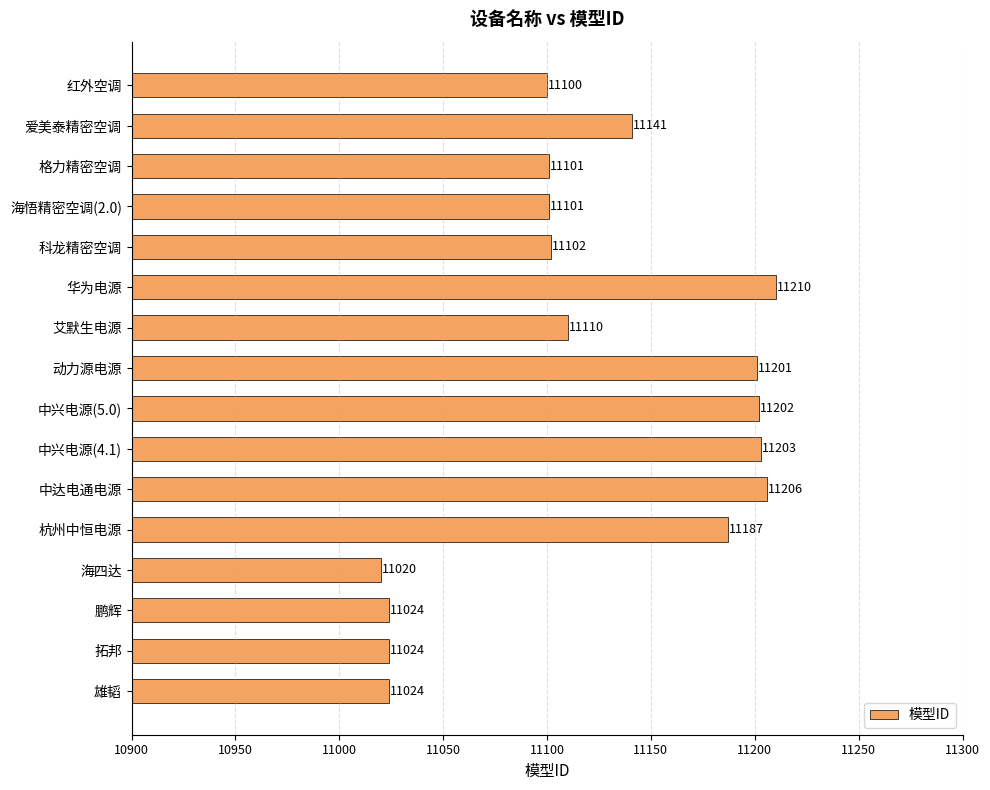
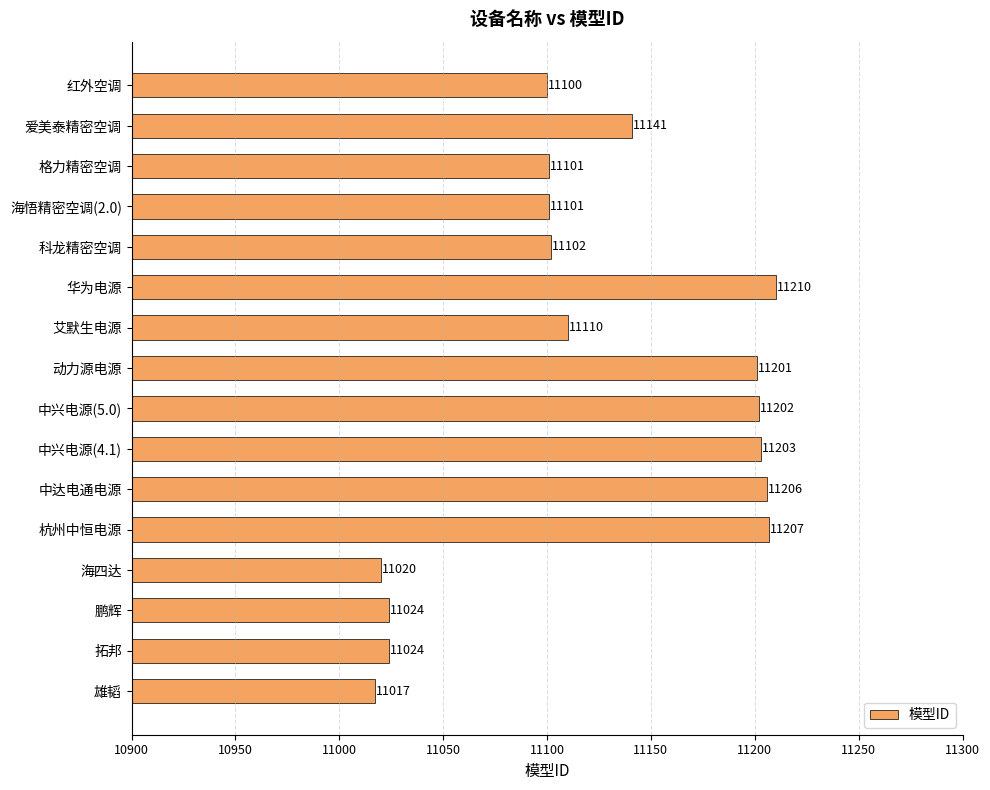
杭州中恒电源: 11187 -> 11207
雄韬: 11024 -> 11017
